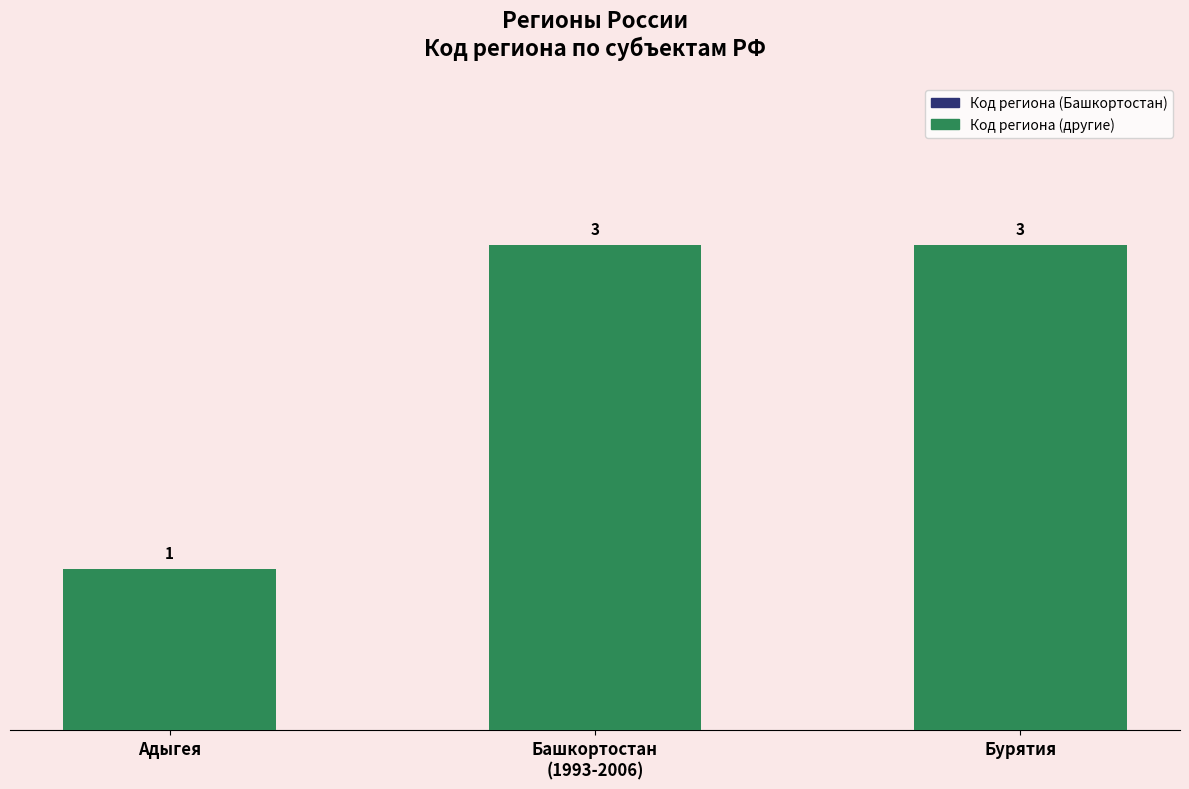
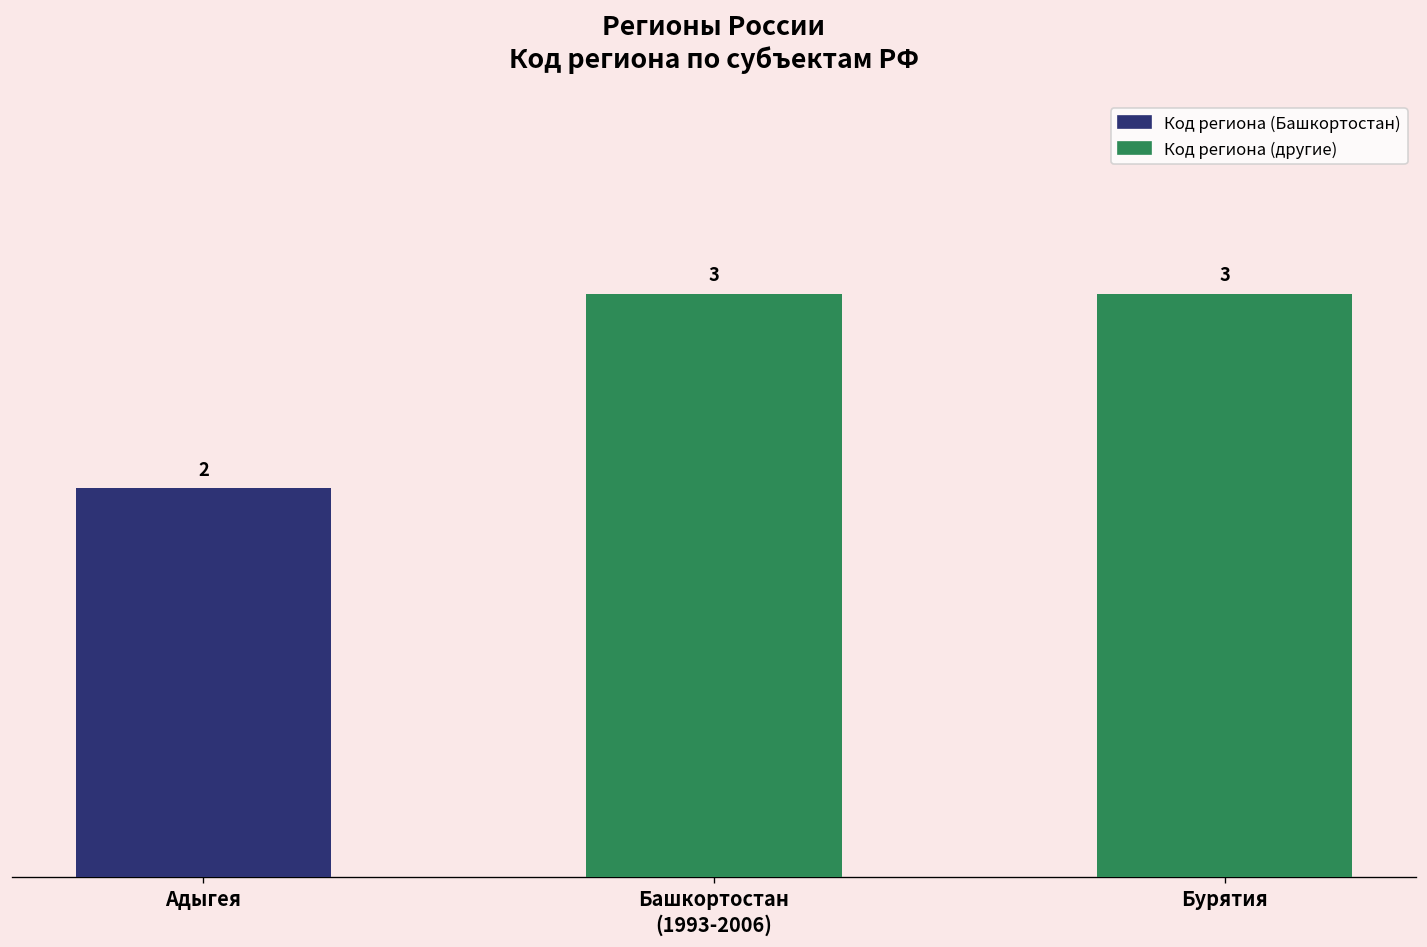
Адыгея: 1 -> 2
